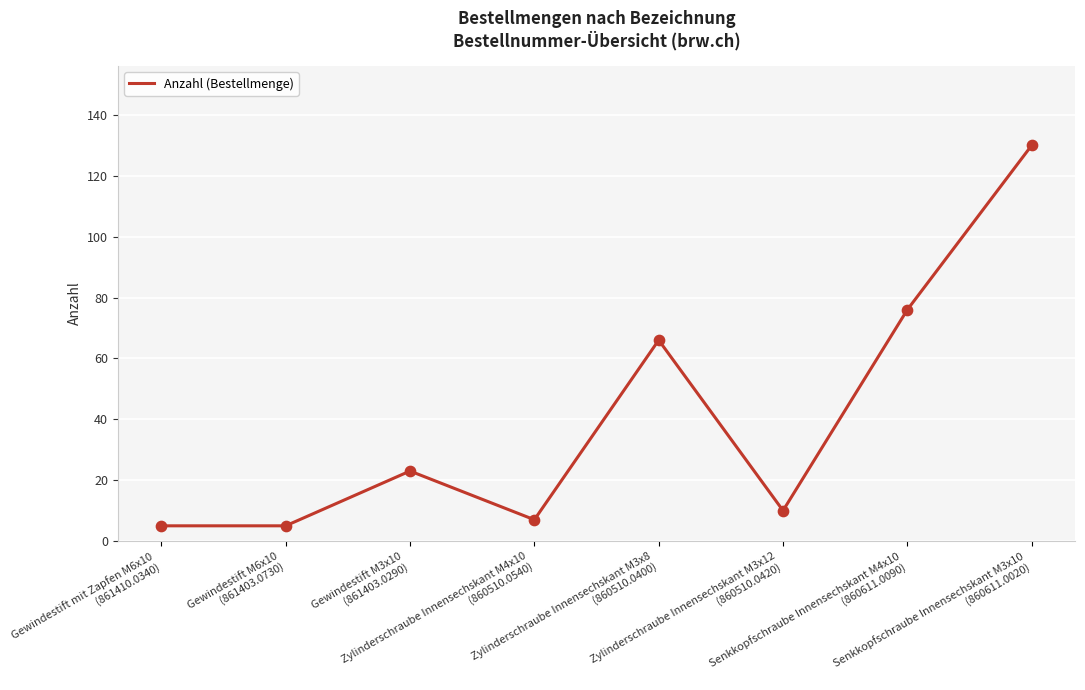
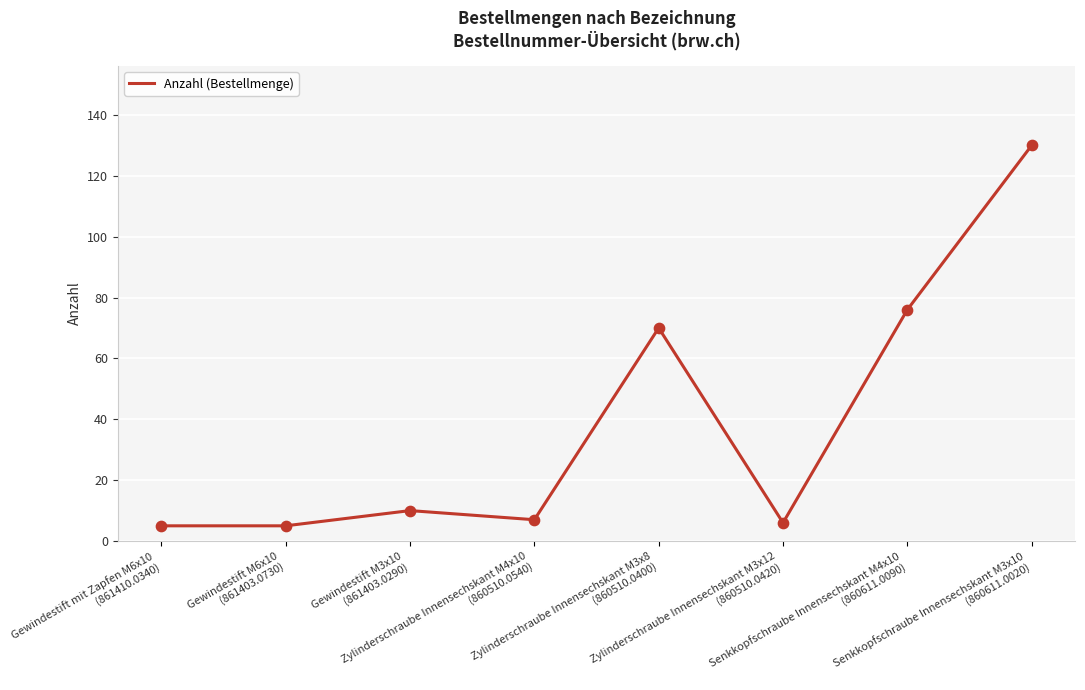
Gewindestift M3x10 (861403.0290): 23 -> 10
Zylinderschraube Innensechskant M3x8 (860510.0400): 66 -> 70
Zylinderschraube Innensechskant M3x12 (860510.0420): 10 -> 6
